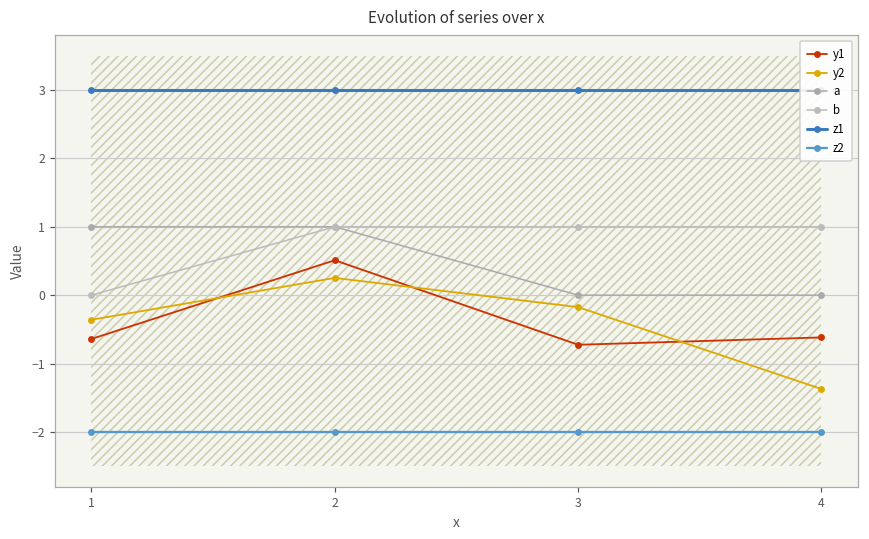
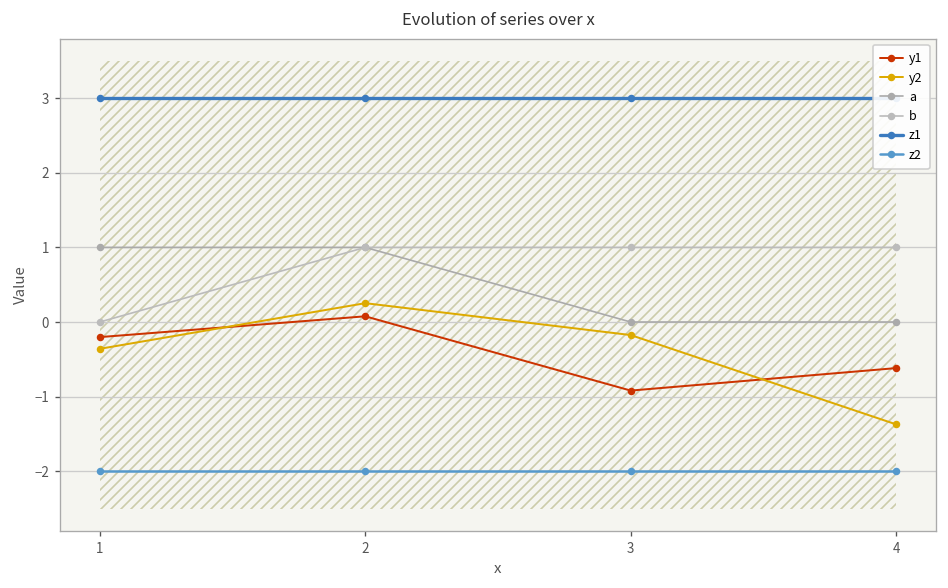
y1, 1: -0.6 -> -0.2
y1, 2: 0.5 -> 0.1
y1, 3: -0.7 -> -0.9
